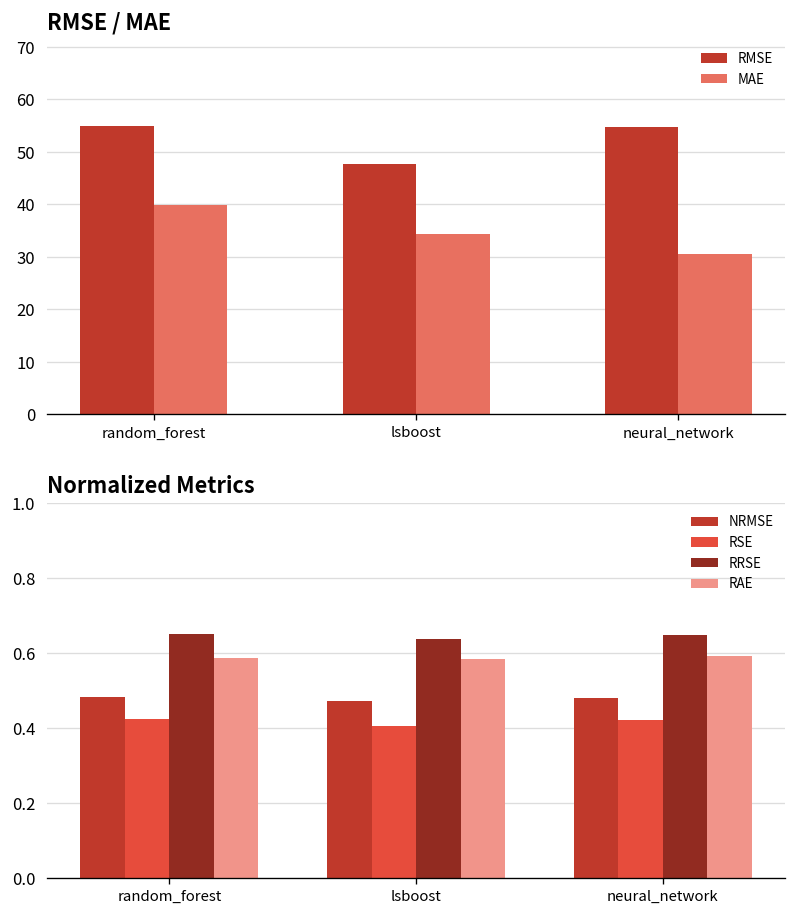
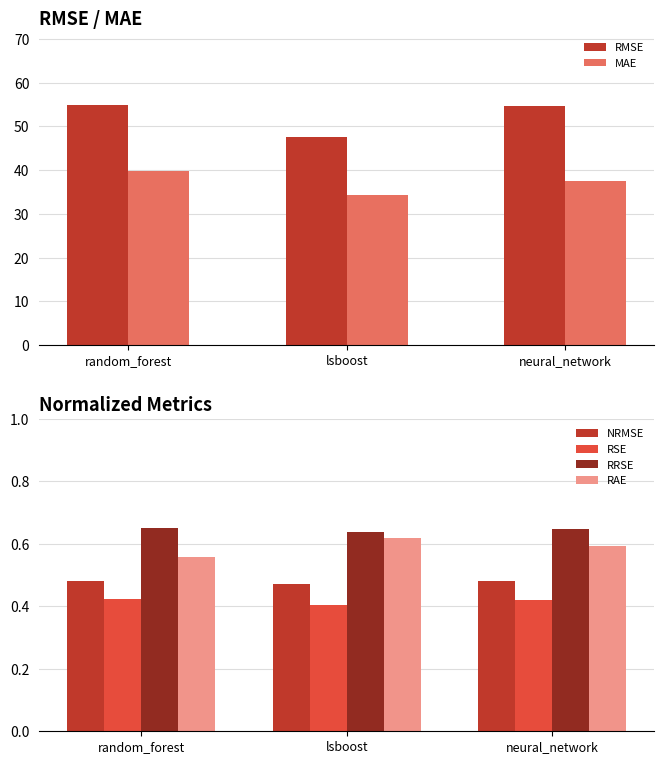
RMSE / MAE, MAE, neural_network: 31 -> 38
Normalized Metrics, RAE, random_forest: 0.59 -> 0.56
Normalized Metrics, RAE, lsboost: 0.58 -> 0.62
